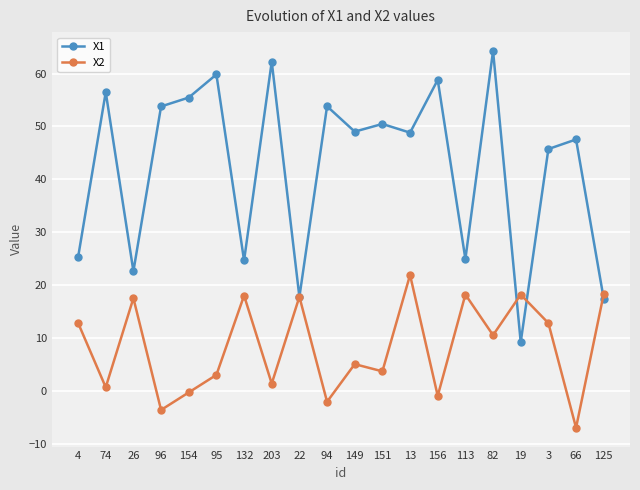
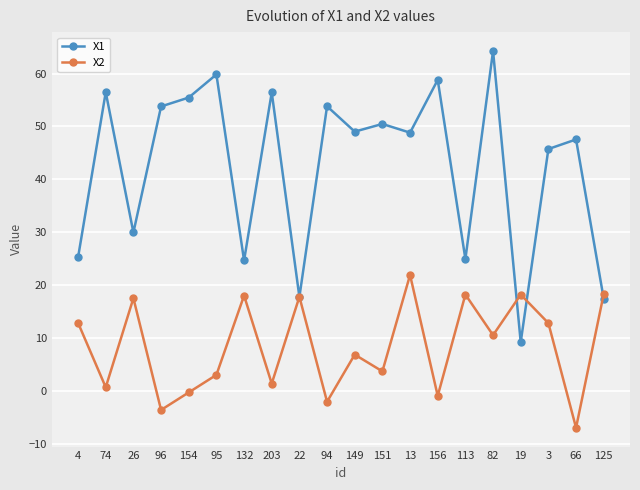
X1, 26: 23 -> 30
X1, 203: 62 -> 56
X2, 149: 5 -> 7
